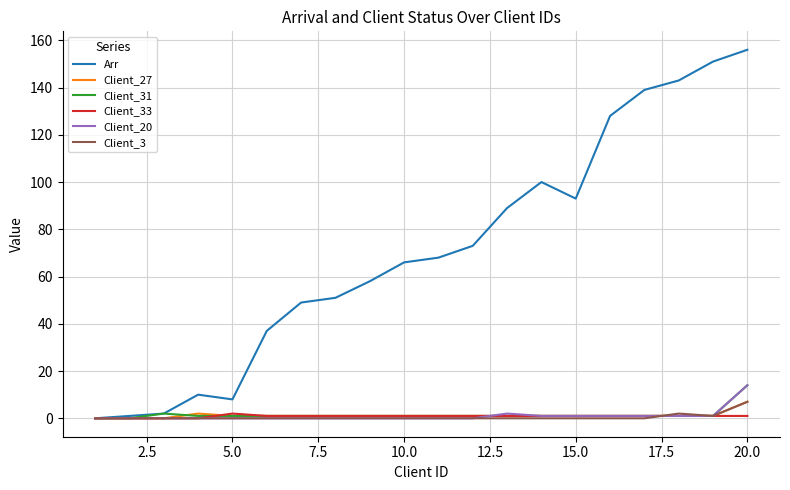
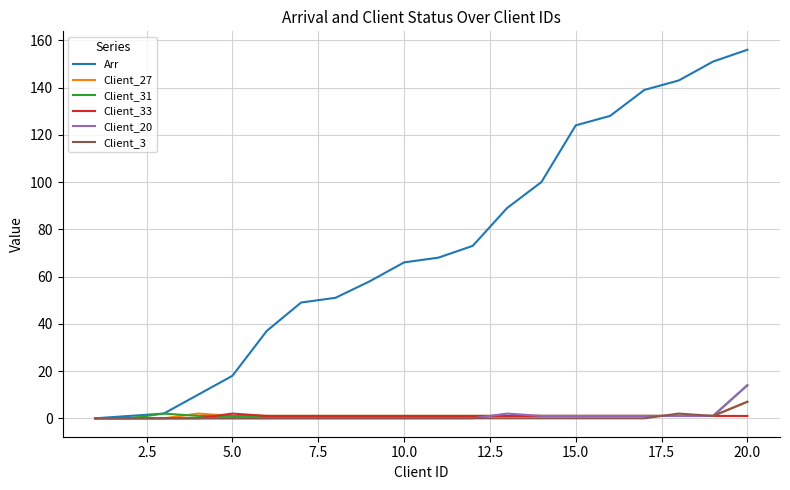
Arr, 5.0: 8 -> 18
Arr, 15.0: 93 -> 124
